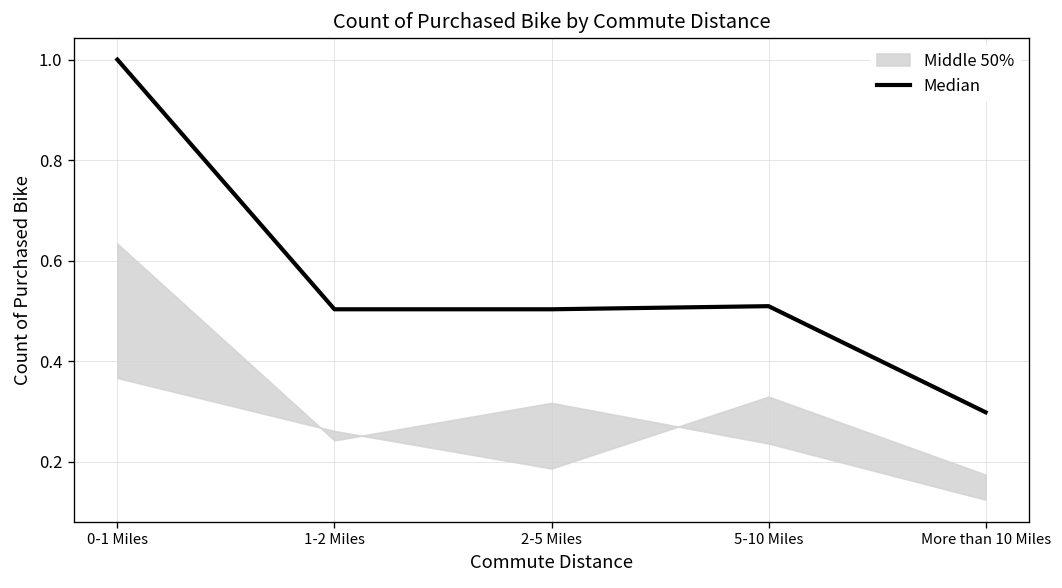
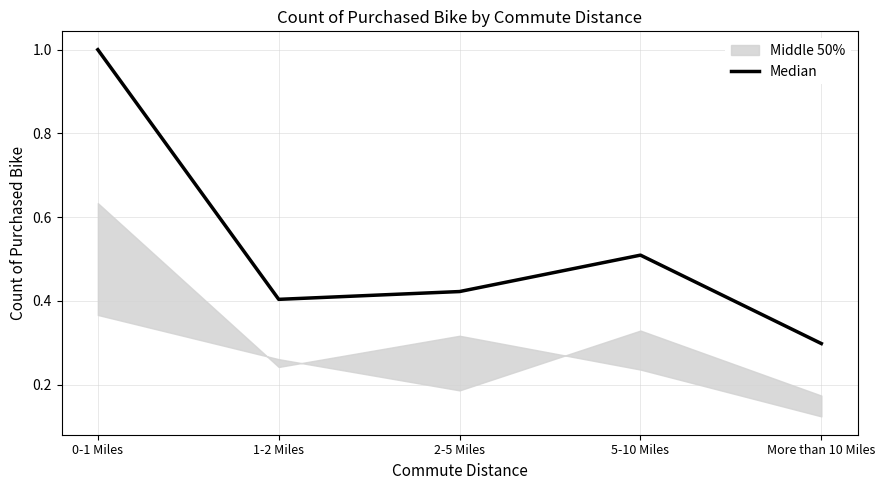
Median, 1-2 Miles: 0.50 -> 0.40
Median, 2-5 Miles: 0.50 -> 0.42
